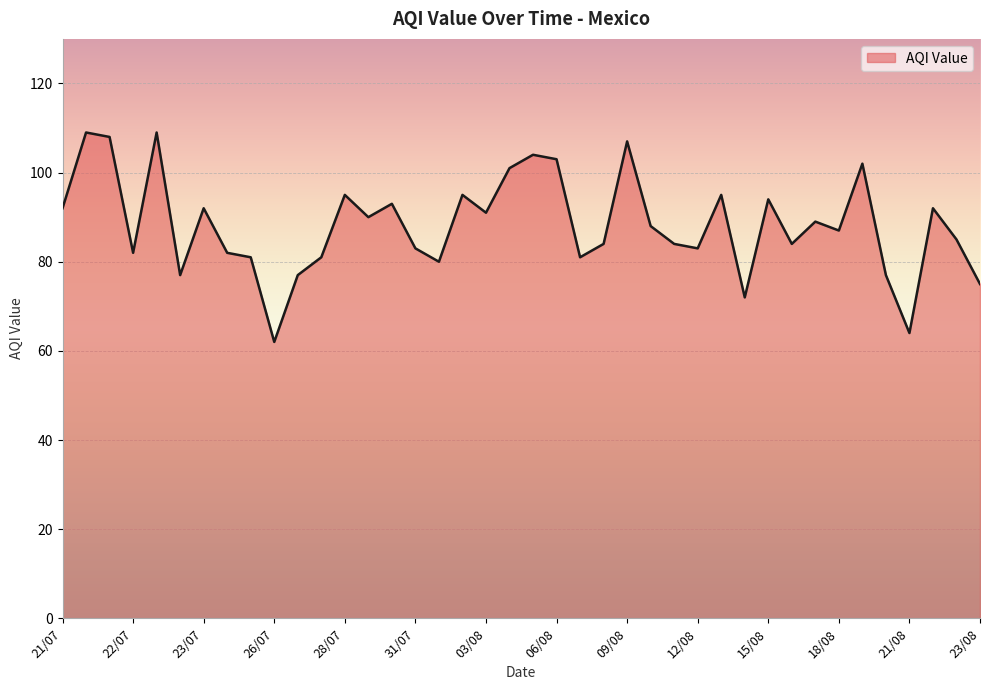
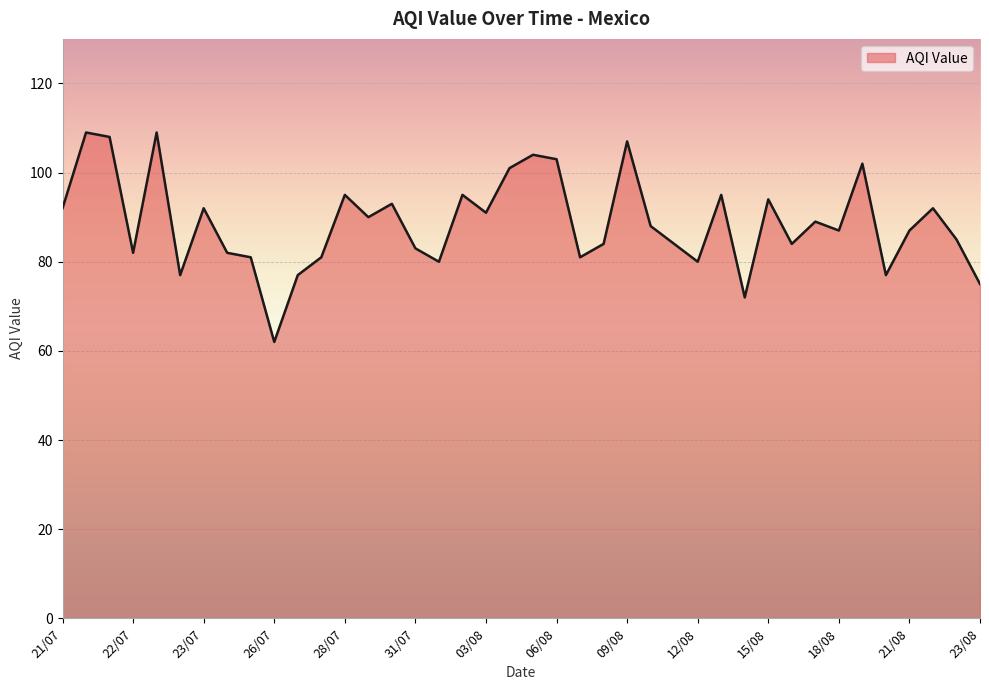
12/08: 83 -> 80
21/08: 64 -> 87
